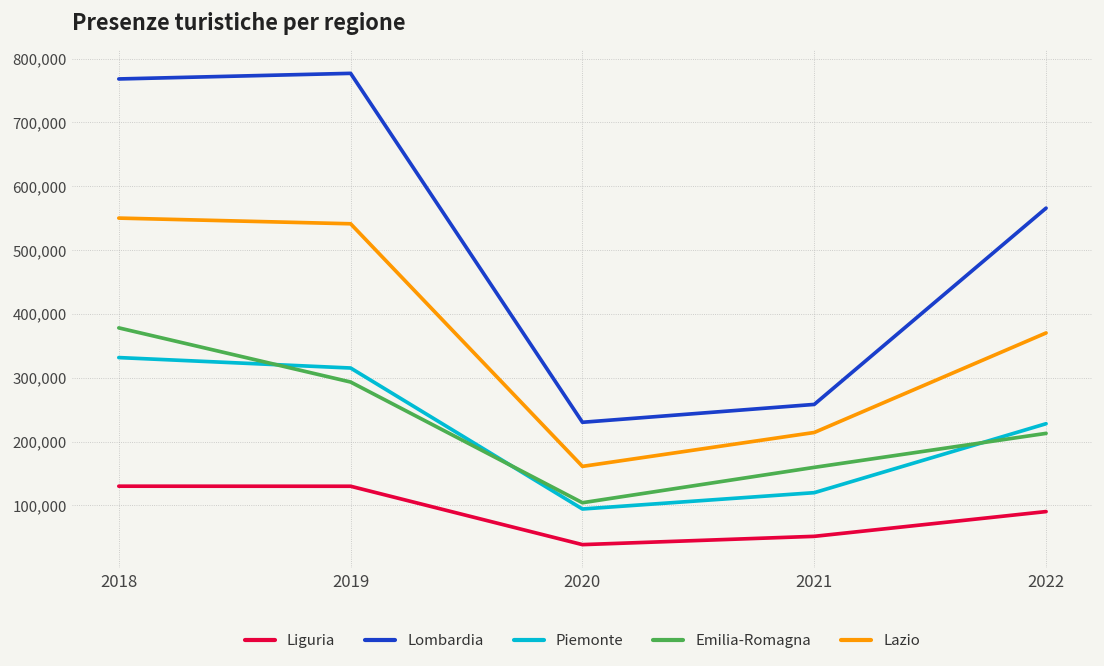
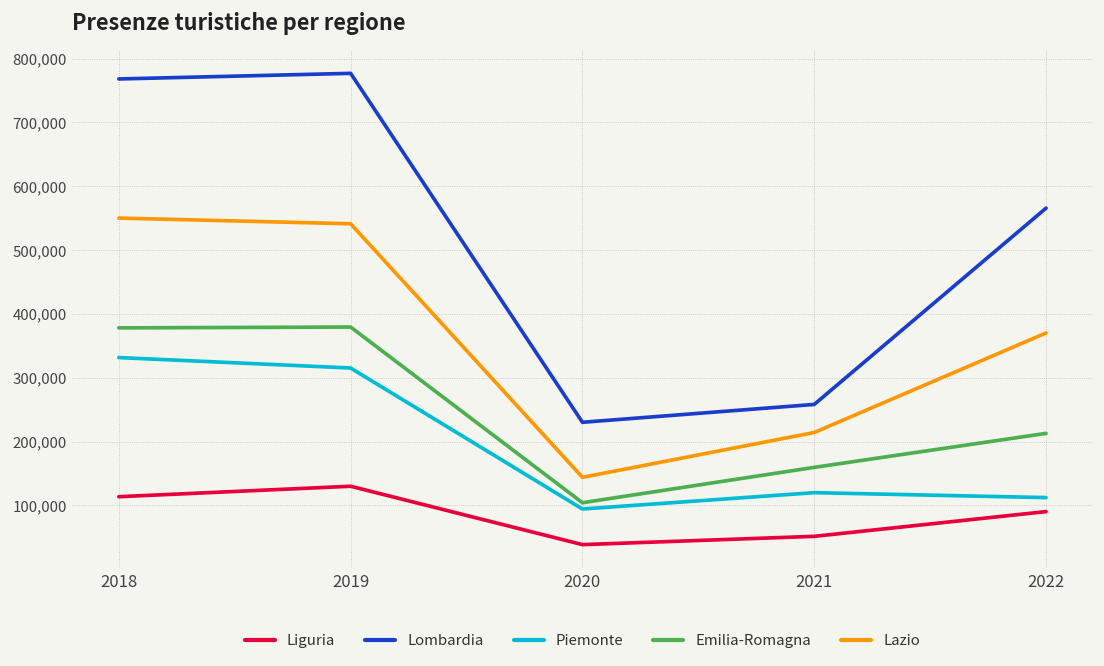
Liguria, 2018: 130,000 -> 110,000
Emilia-Romagna, 2019: 290,000 -> 380,000
Lazio, 2020: 160,000 -> 140,000
Piemonte, 2022: 230,000 -> 110,000
